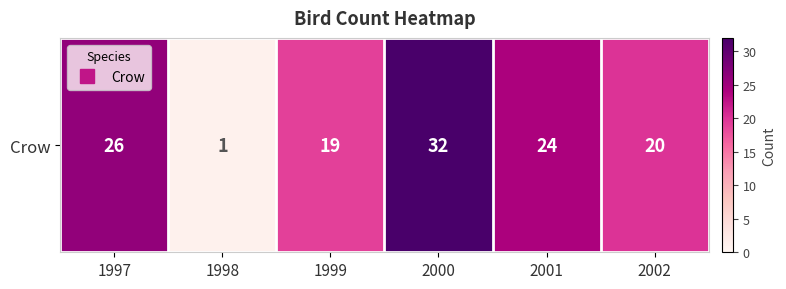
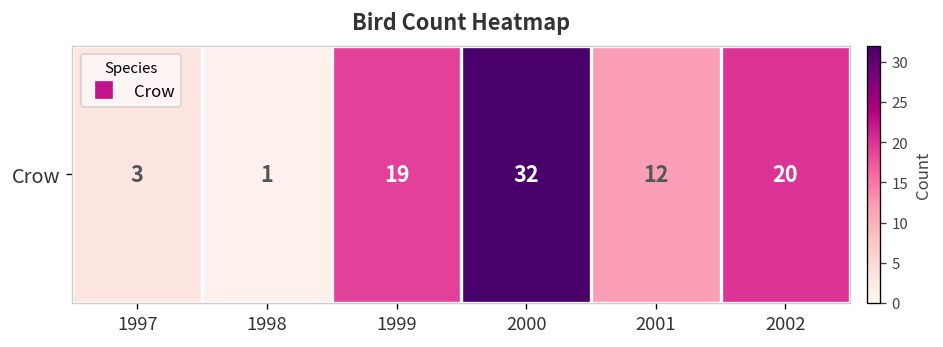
Crow, 1997: 26 -> 3
Crow, 2001: 24 -> 12
